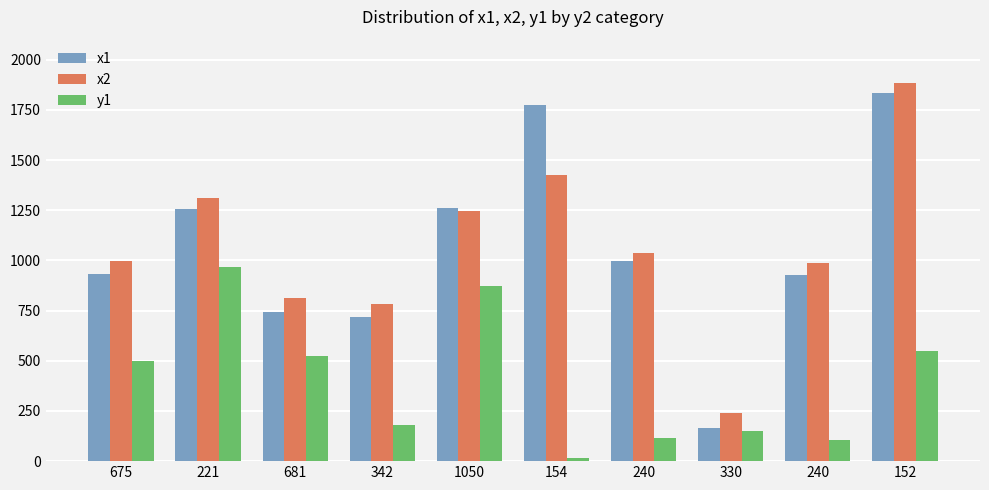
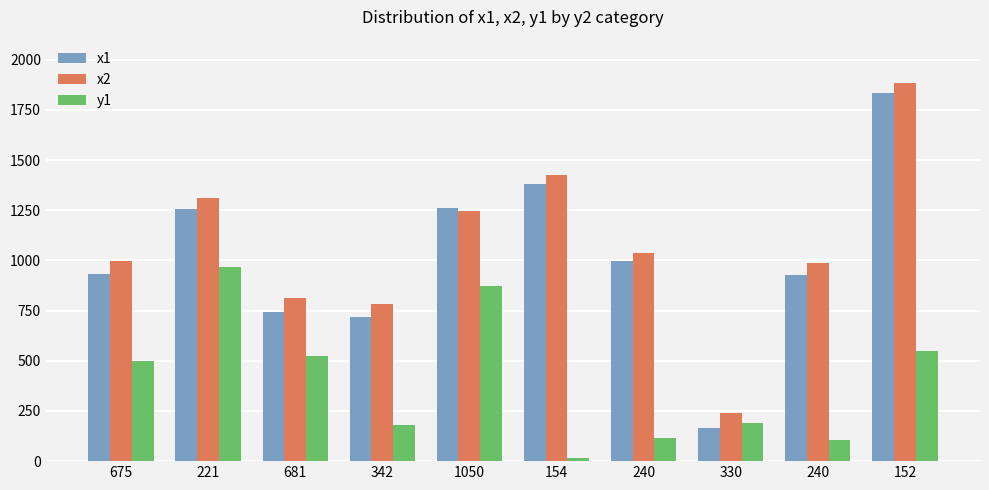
x1, 154: 1780 -> 1380
y1, 330: 150 -> 190
